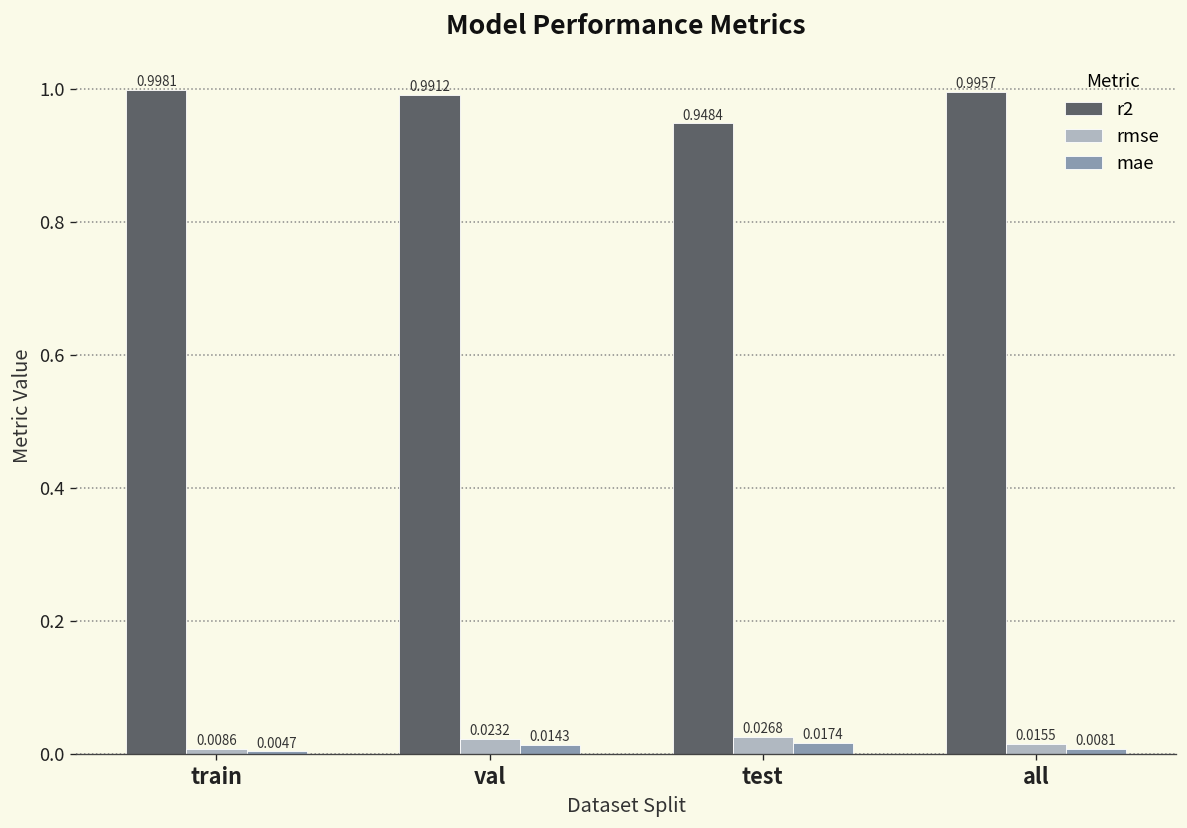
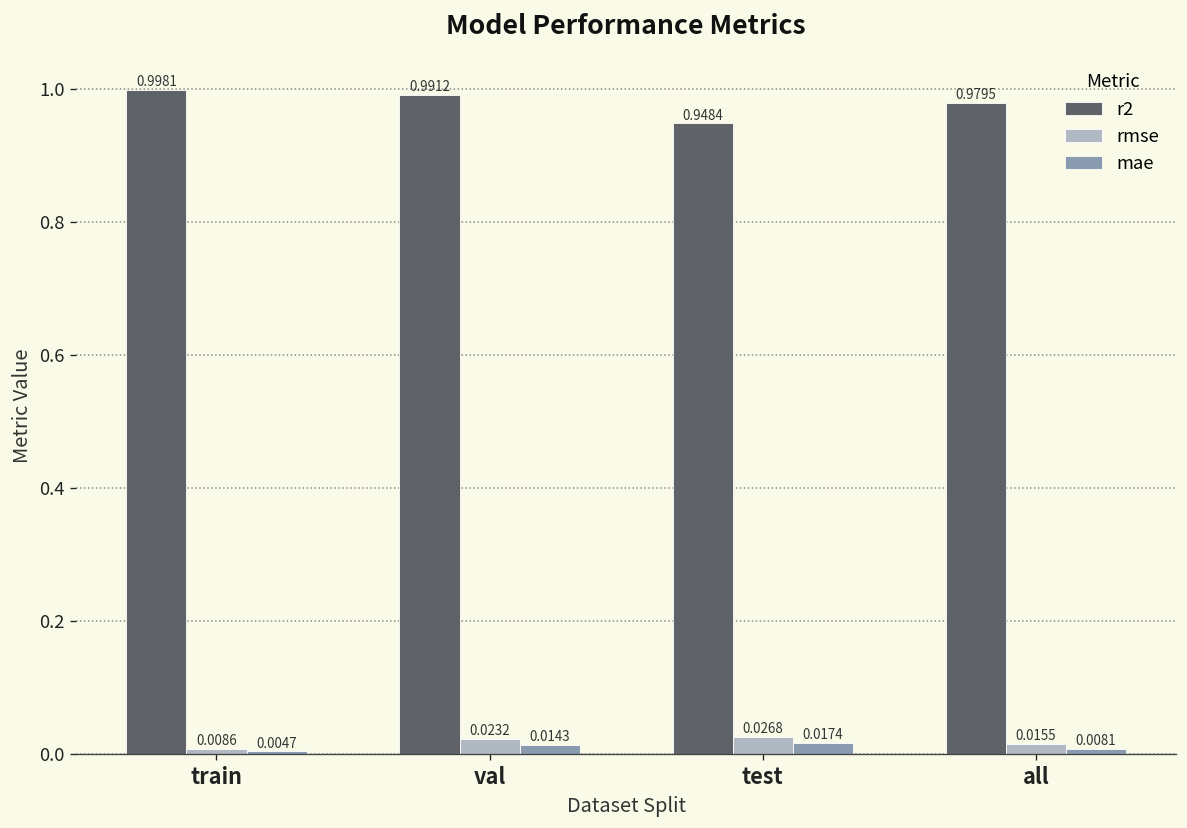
r2, all: 0.9957 -> 0.9795
